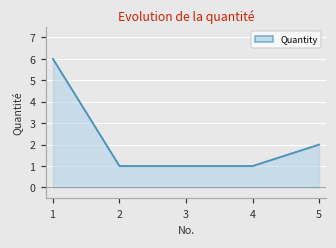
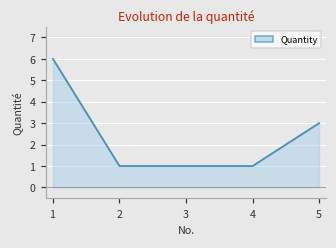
5: 2 -> 3
